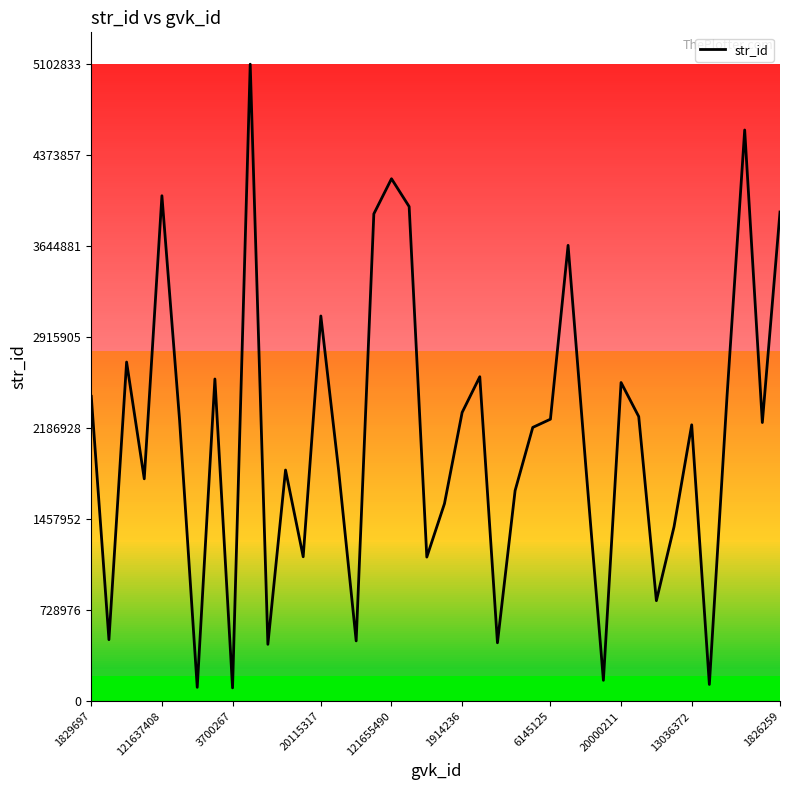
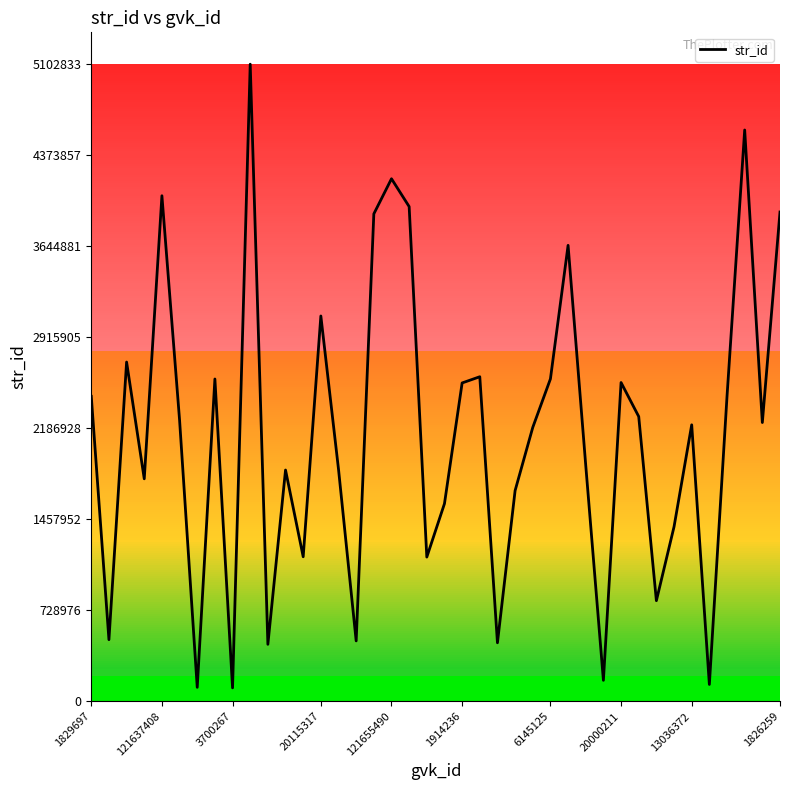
1914236: 2310000 -> 2550000
6145125: 2260000 -> 2580000
